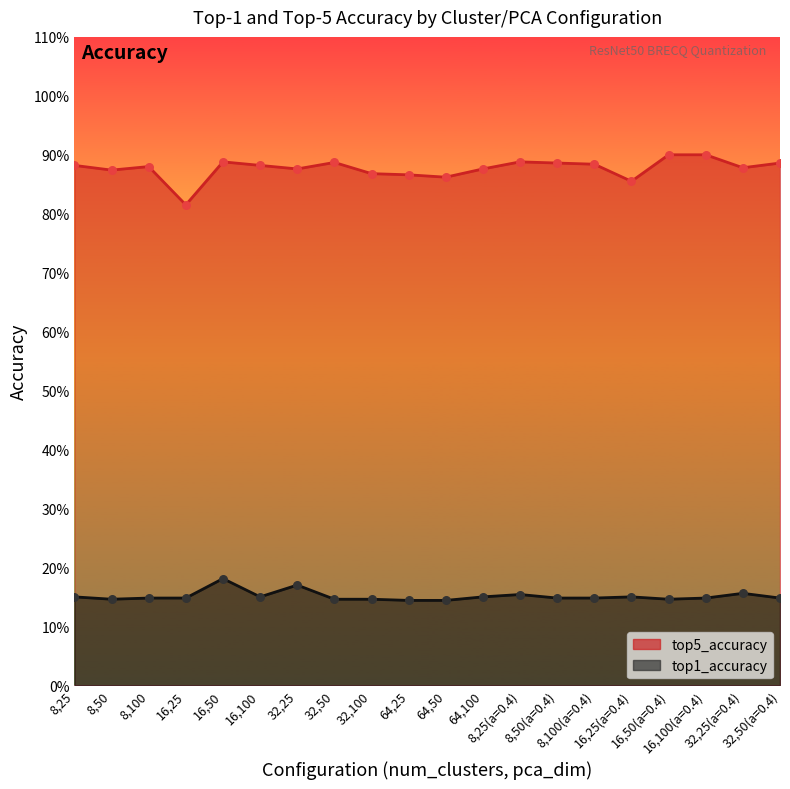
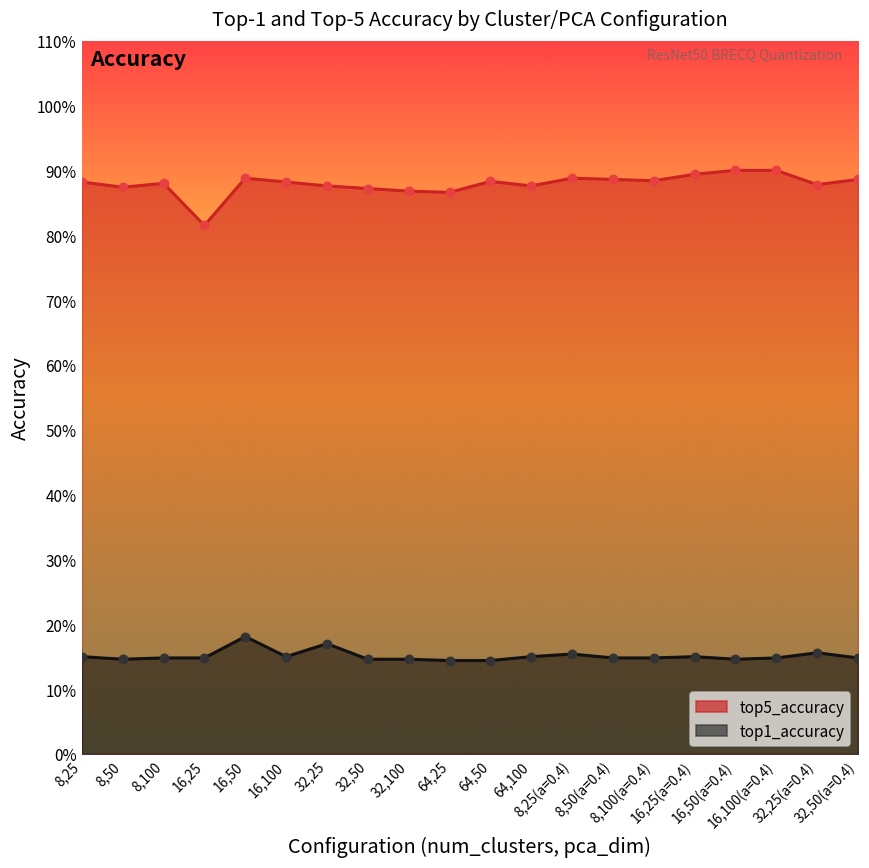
top5_accuracy, 32,50: 89% -> 87%
top5_accuracy, 64,50: 86% -> 88%
top5_accuracy, 16,25(a=0.4): 86% -> 89%
